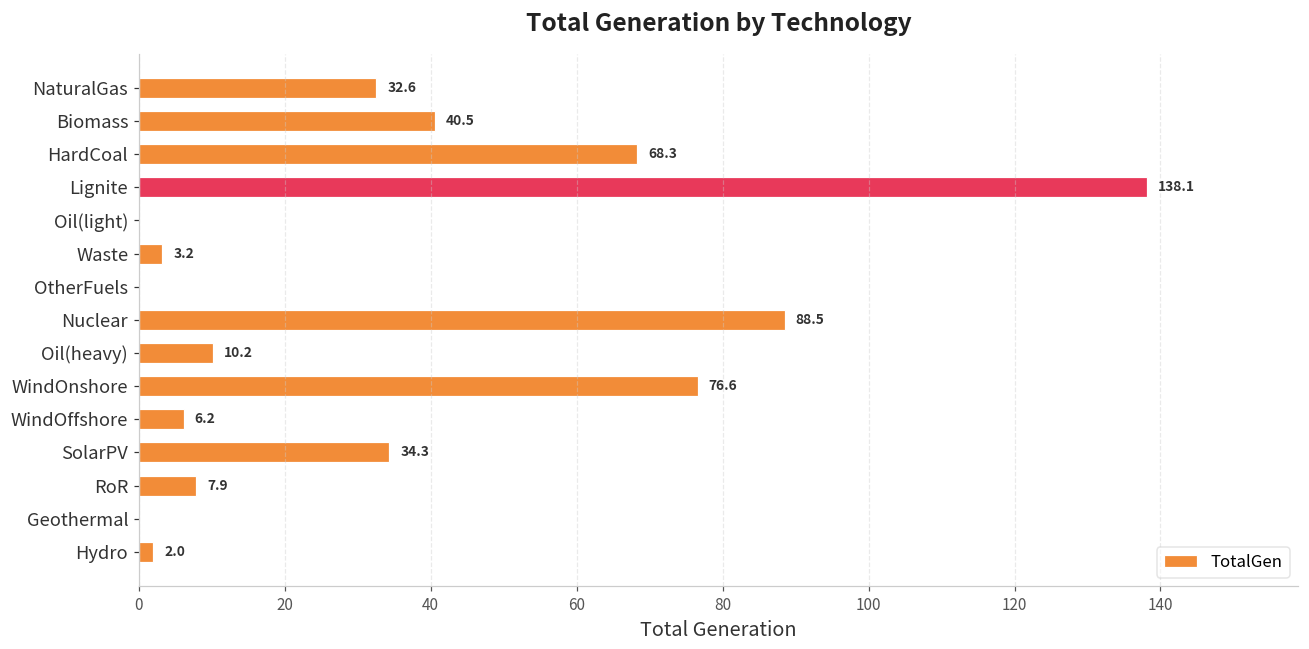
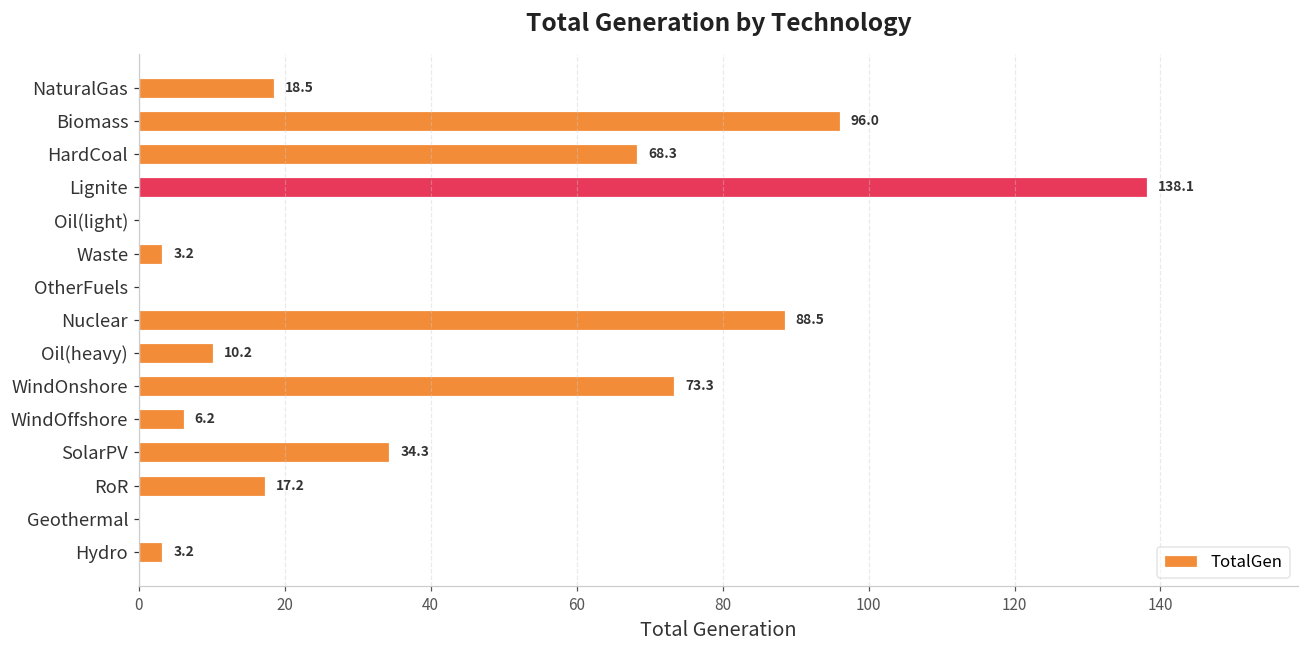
NaturalGas: 32.6 -> 18.5
Biomass: 40.5 -> 96.0
WindOnshore: 76.6 -> 73.3
RoR: 7.9 -> 17.2
Hydro: 2.0 -> 3.2
